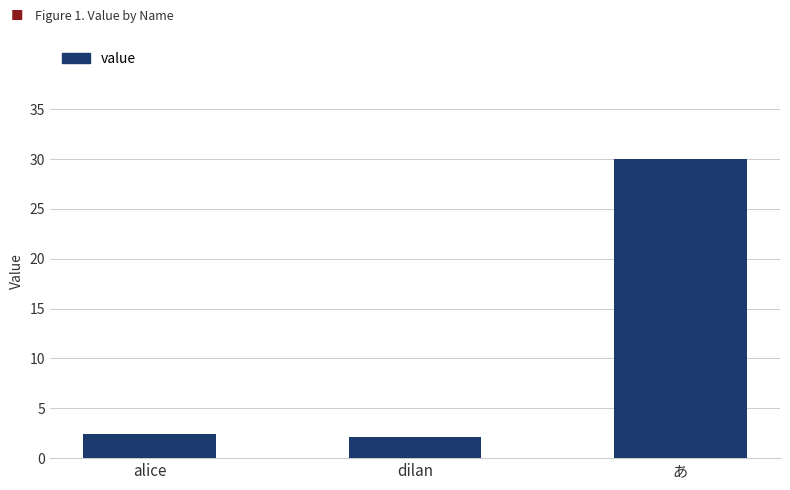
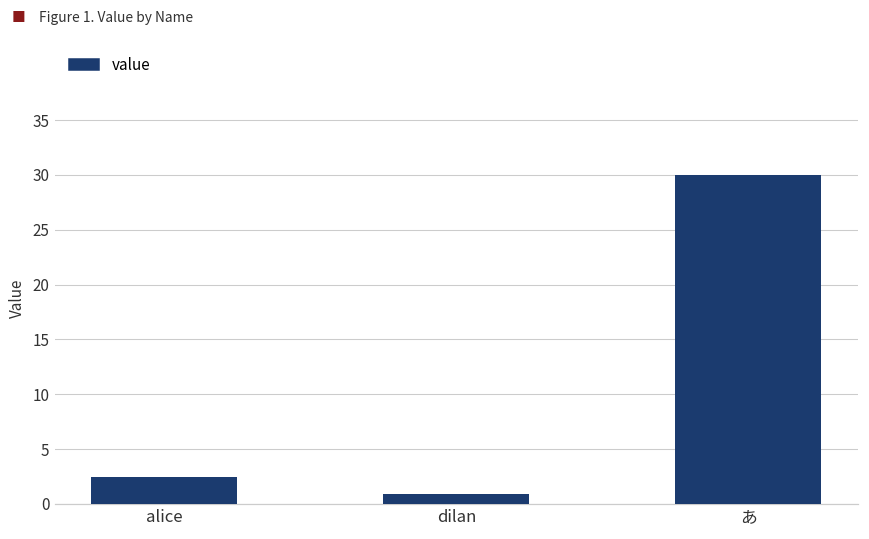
dilan: 2 -> 1
